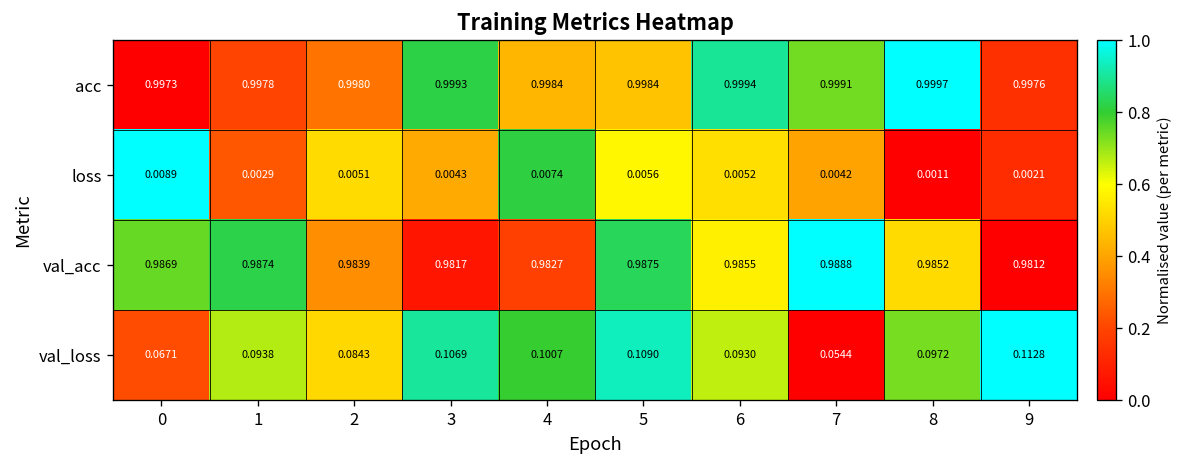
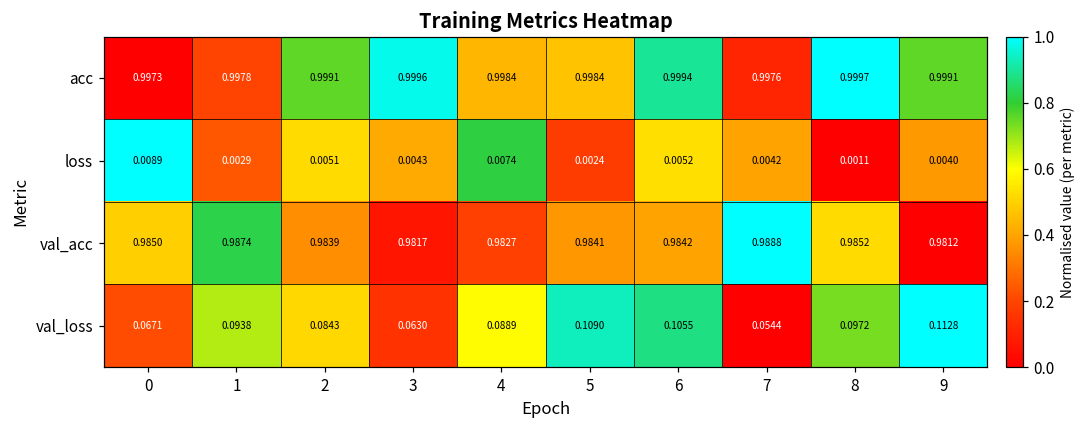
acc, 2: 0.9980 -> 0.9991
acc, 3: 0.9993 -> 0.9996
acc, 7: 0.9991 -> 0.9976
acc, 9: 0.9976 -> 0.9991
loss, 5: 0.0056 -> 0.0024
loss, 9: 0.0021 -> 0.0040
val_acc, 0: 0.9869 -> 0.9850
val_acc, 5: 0.9875 -> 0.9841
val_acc, 6: 0.9855 -> 0.9842
val_loss, 3: 0.1069 -> 0.0630
val_loss, 4: 0.1007 -> 0.0889
val_loss, 6: 0.0930 -> 0.1055
